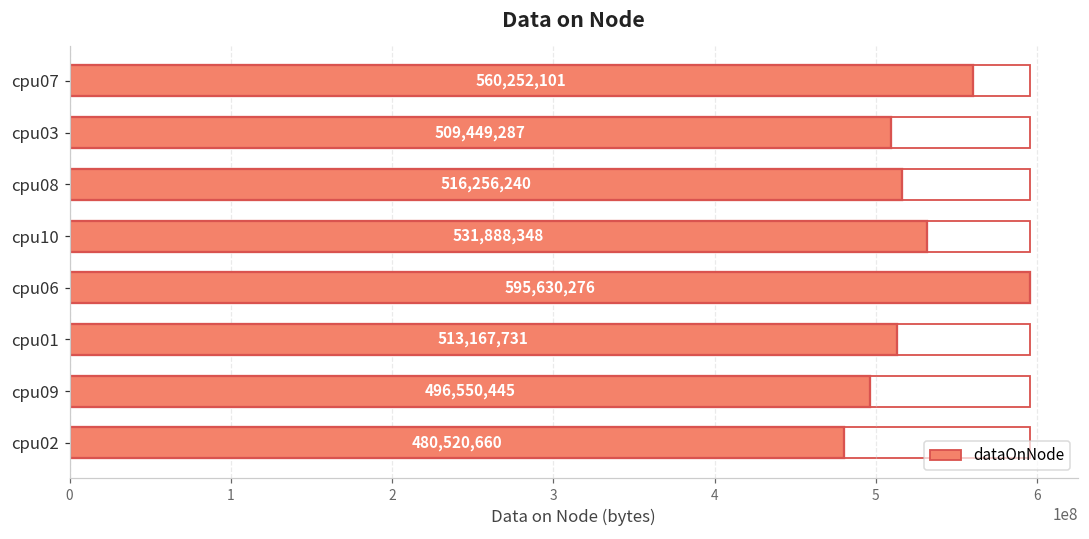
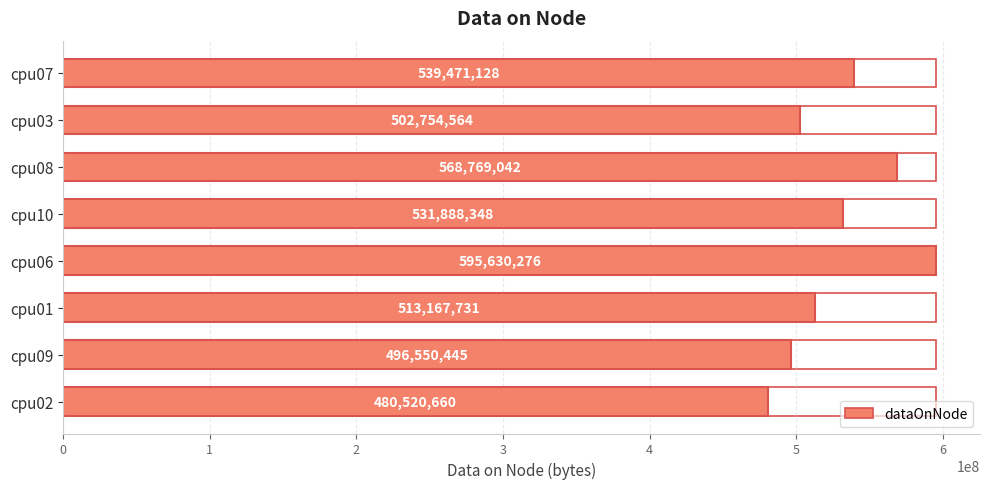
dataOnNode, cpu07: 560,252,101 -> 539,471,128
dataOnNode, cpu03: 509,449,287 -> 502,754,564
dataOnNode, cpu08: 516,256,240 -> 568,769,042
